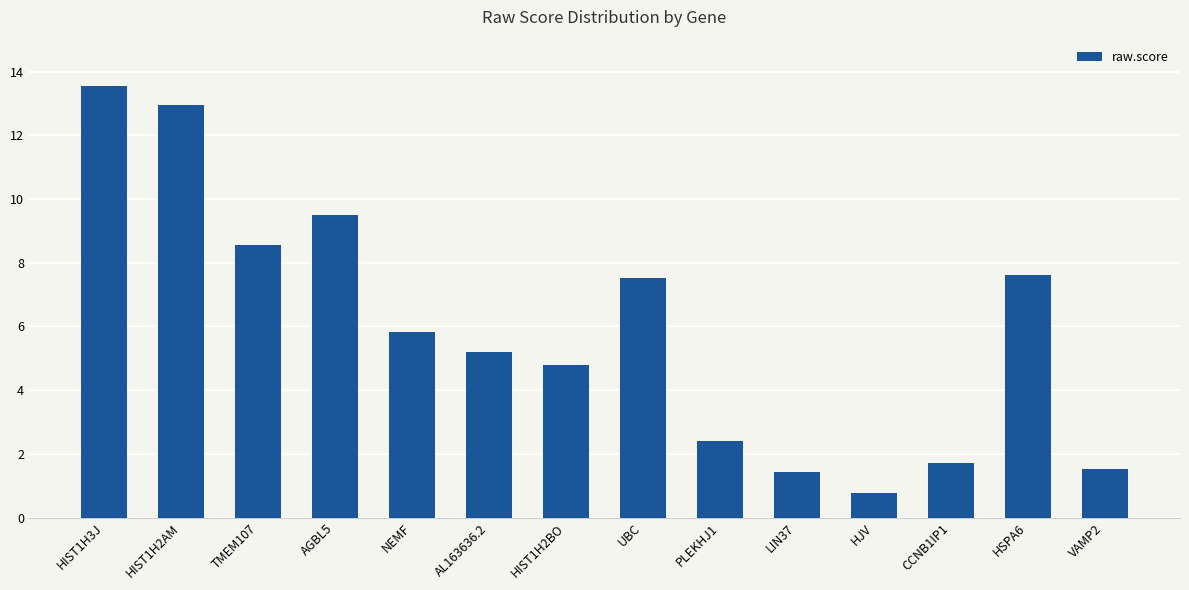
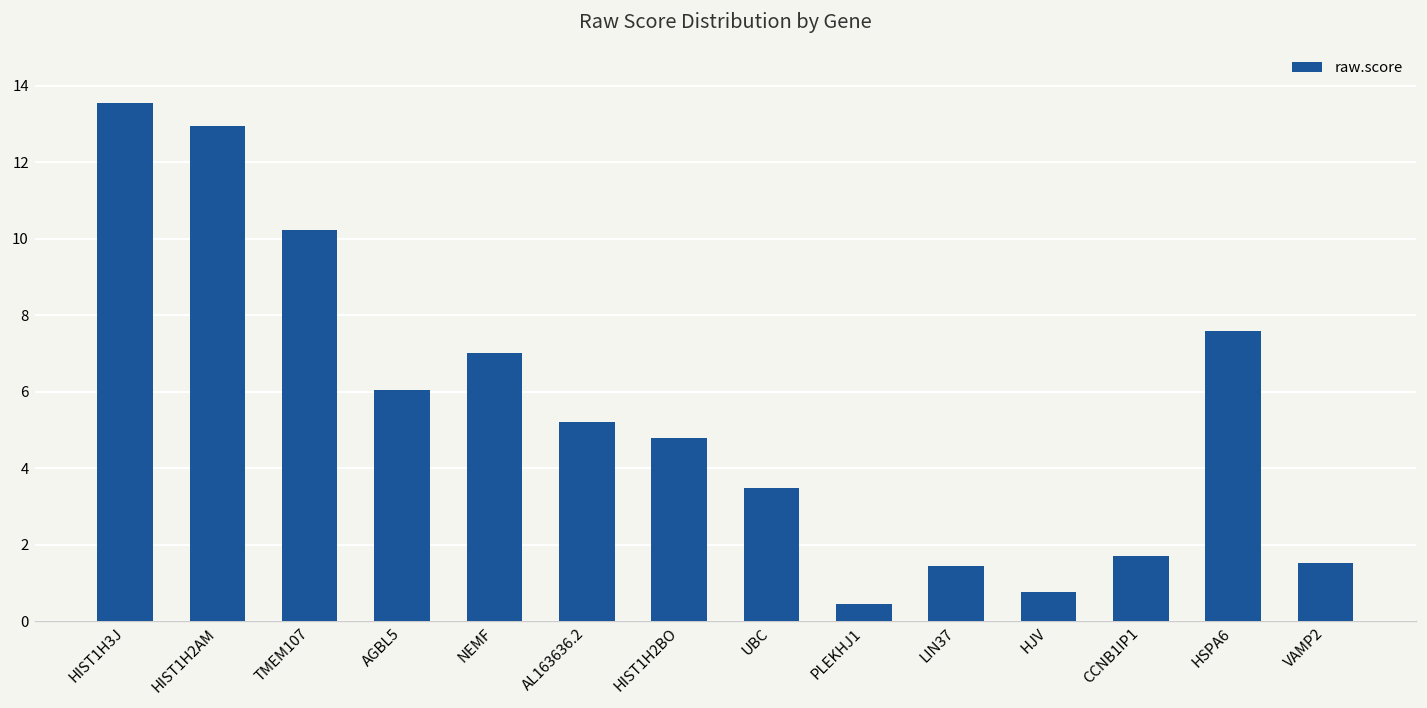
TMEM107: 8.5 -> 10.2
AGBL5: 9.5 -> 6.0
NEMF: 5.8 -> 7.0
UBC: 7.5 -> 3.5
PLEKHJ1: 2.4 -> 0.4
